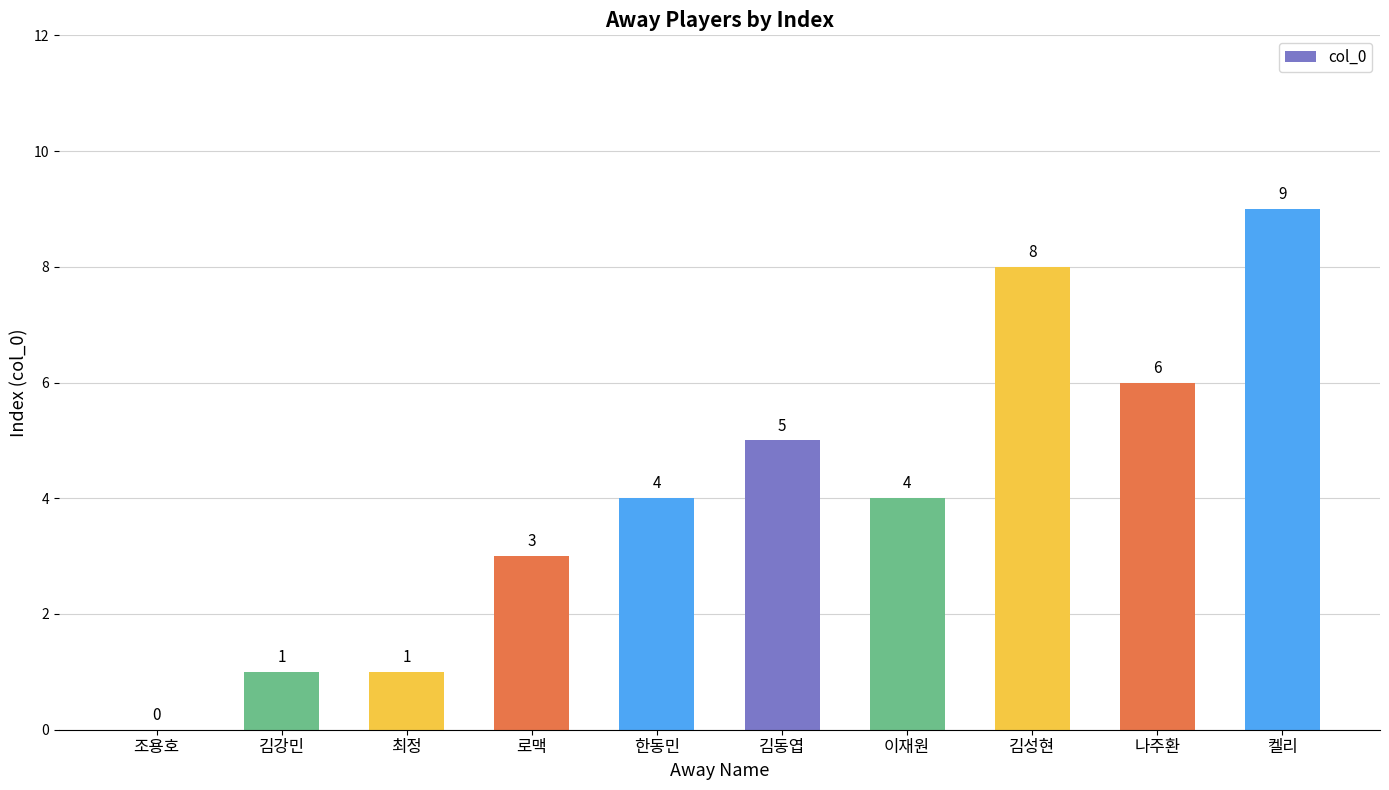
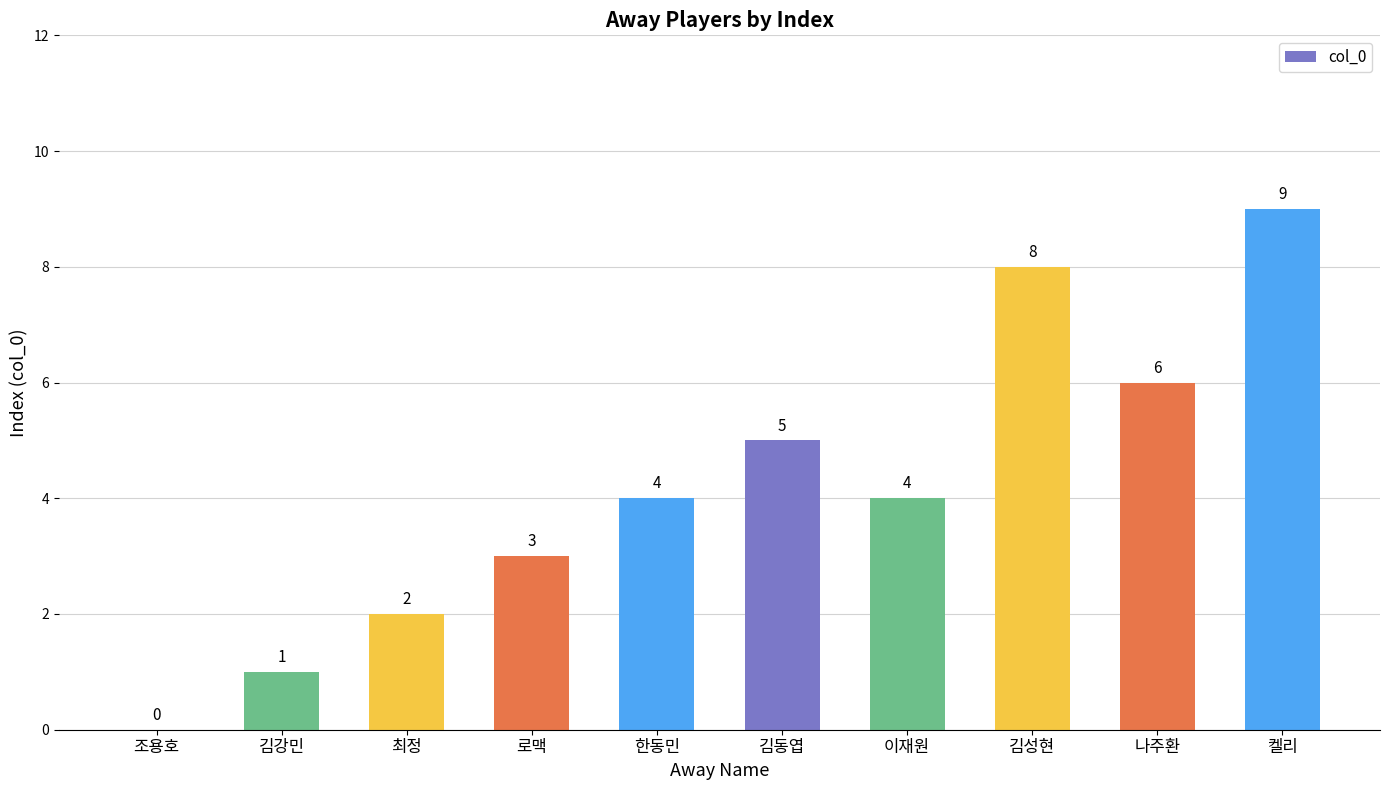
최정: 1 -> 2
